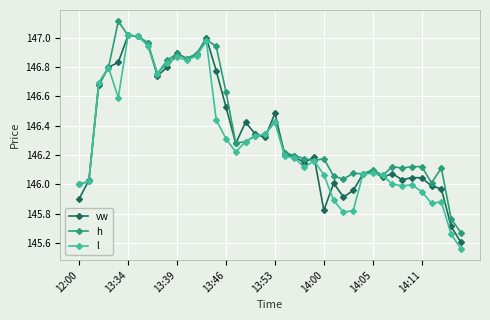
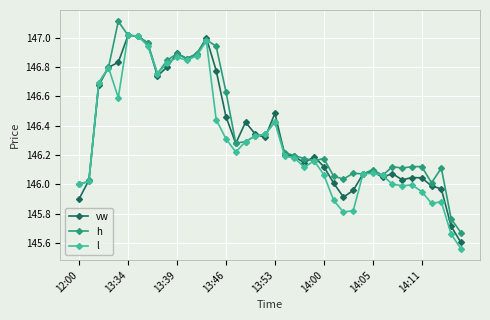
vw, 13:46: 146.53 -> 146.46
vw, 14:00: 145.82 -> 146.12
